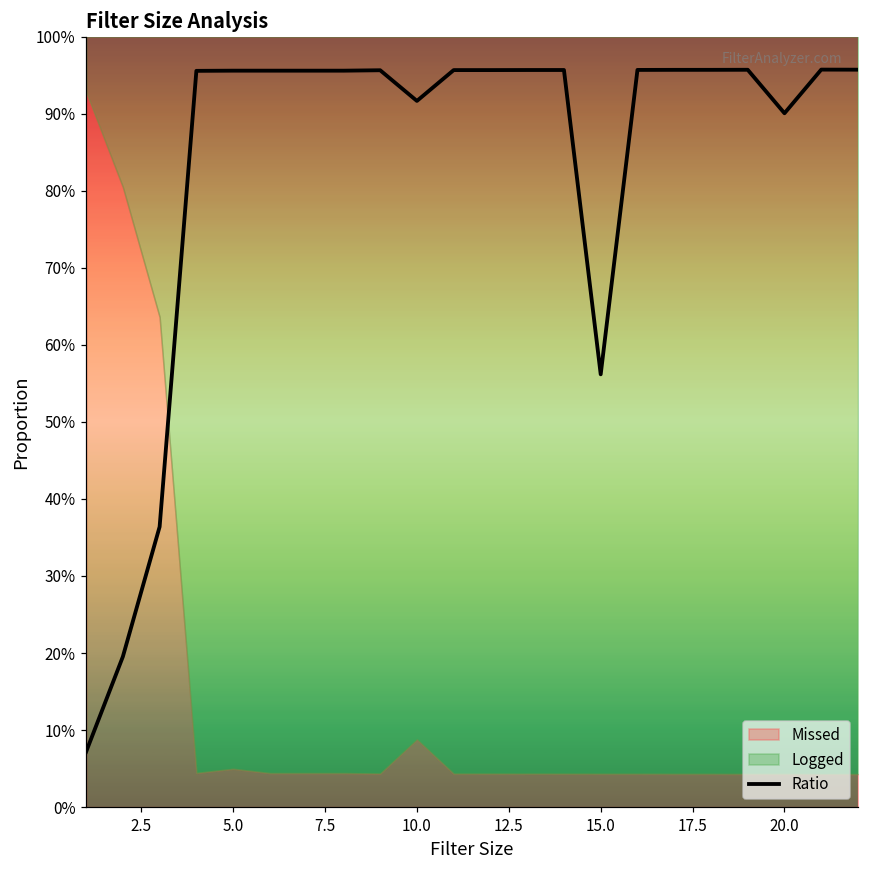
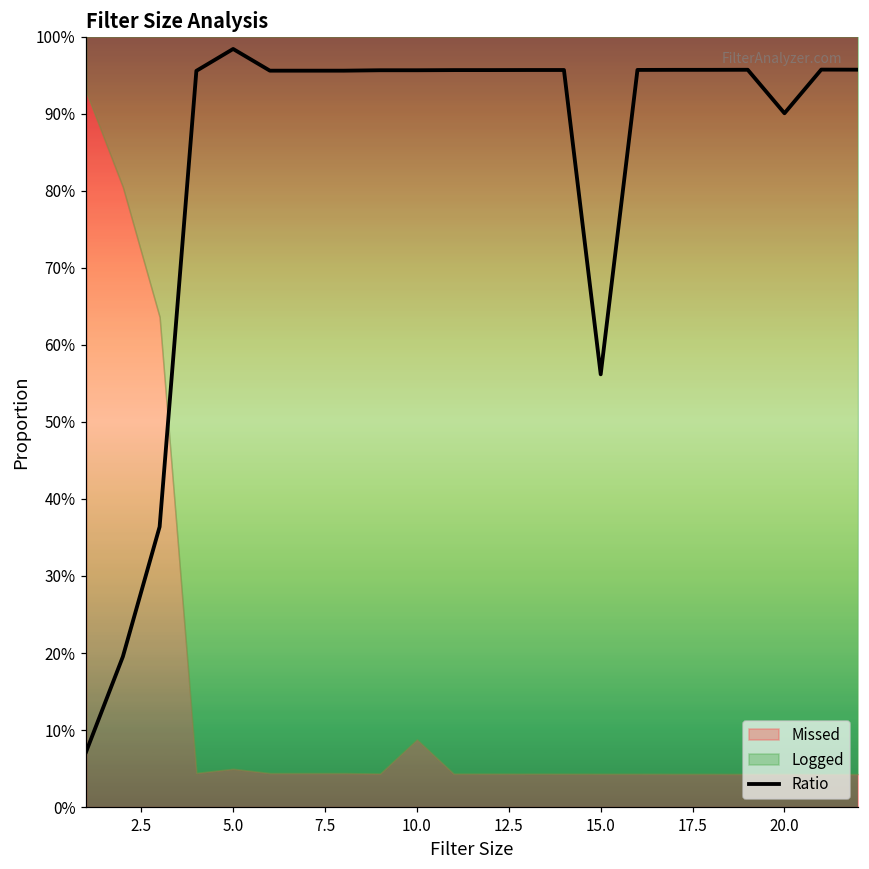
Ratio, 5.0: 96% -> 98%
Ratio, 10.0: 92% -> 96%
